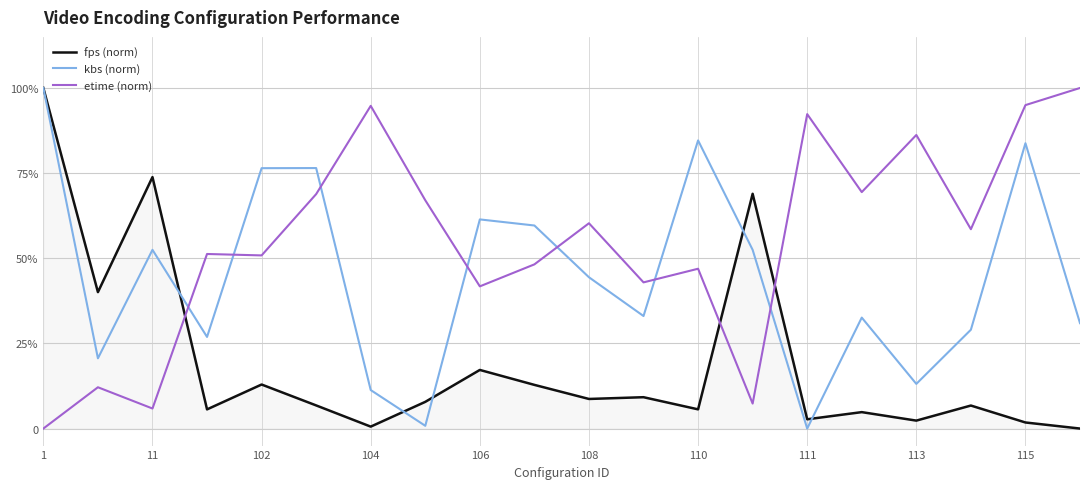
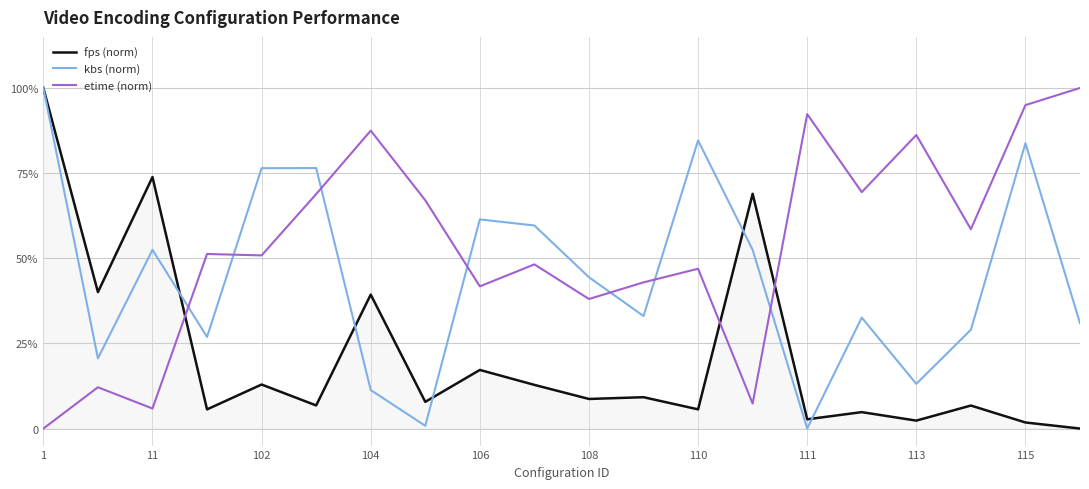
fps (norm), 104: 1% -> 39%
etime (norm), 104: 95% -> 87%
etime (norm), 108: 60% -> 38%
